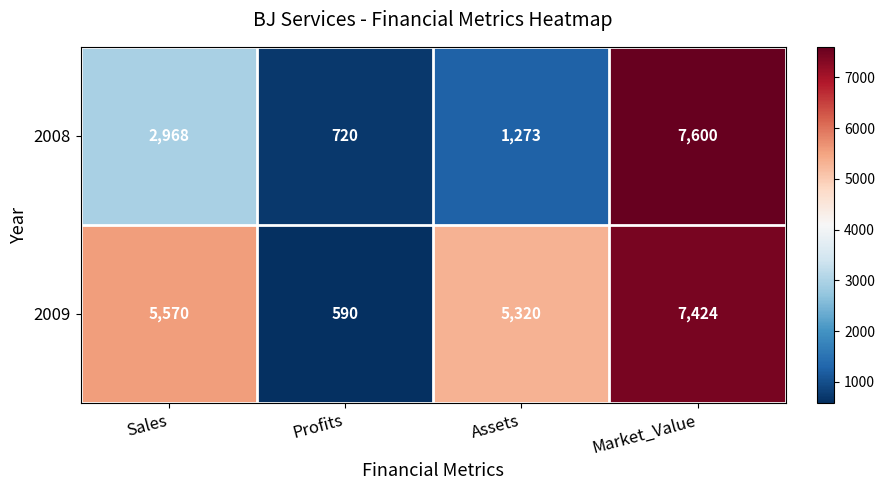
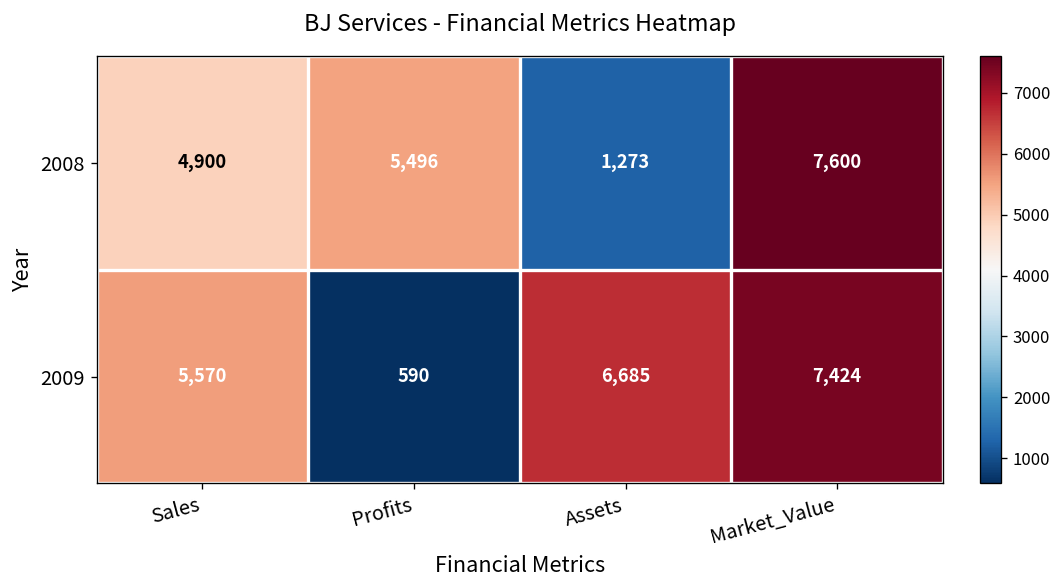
2008, Sales: 2,968 -> 4,900
2008, Profits: 720 -> 5,496
2009, Assets: 5,320 -> 6,685
